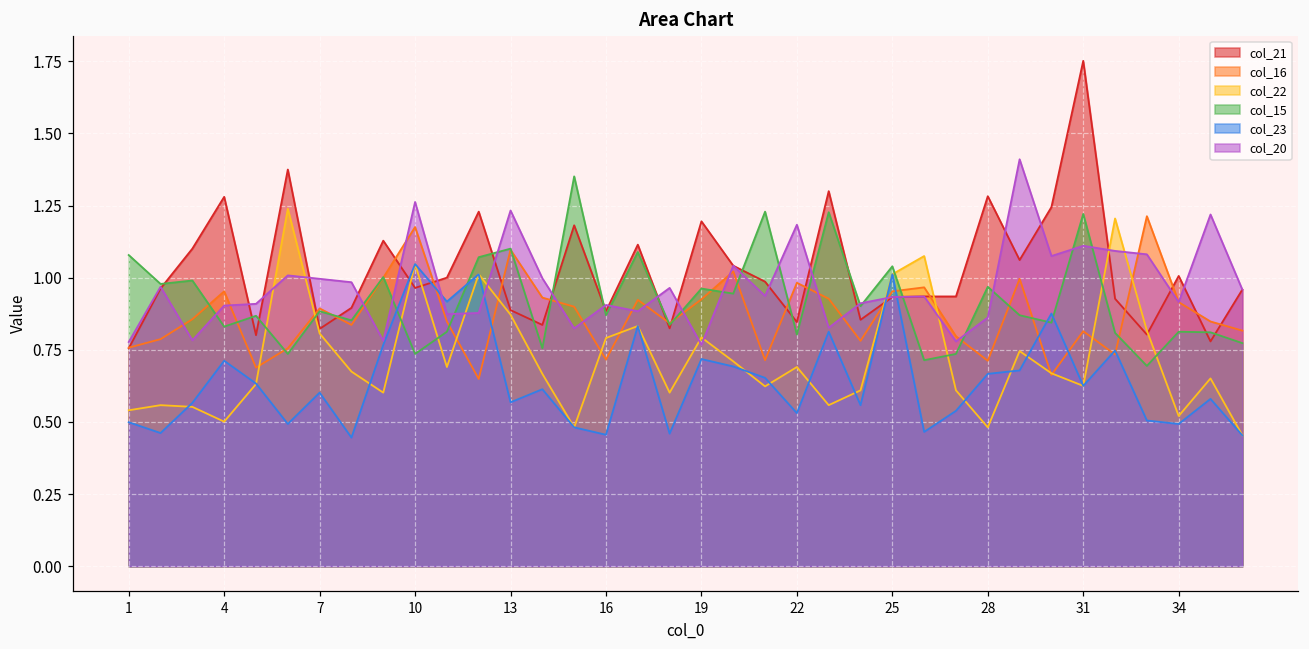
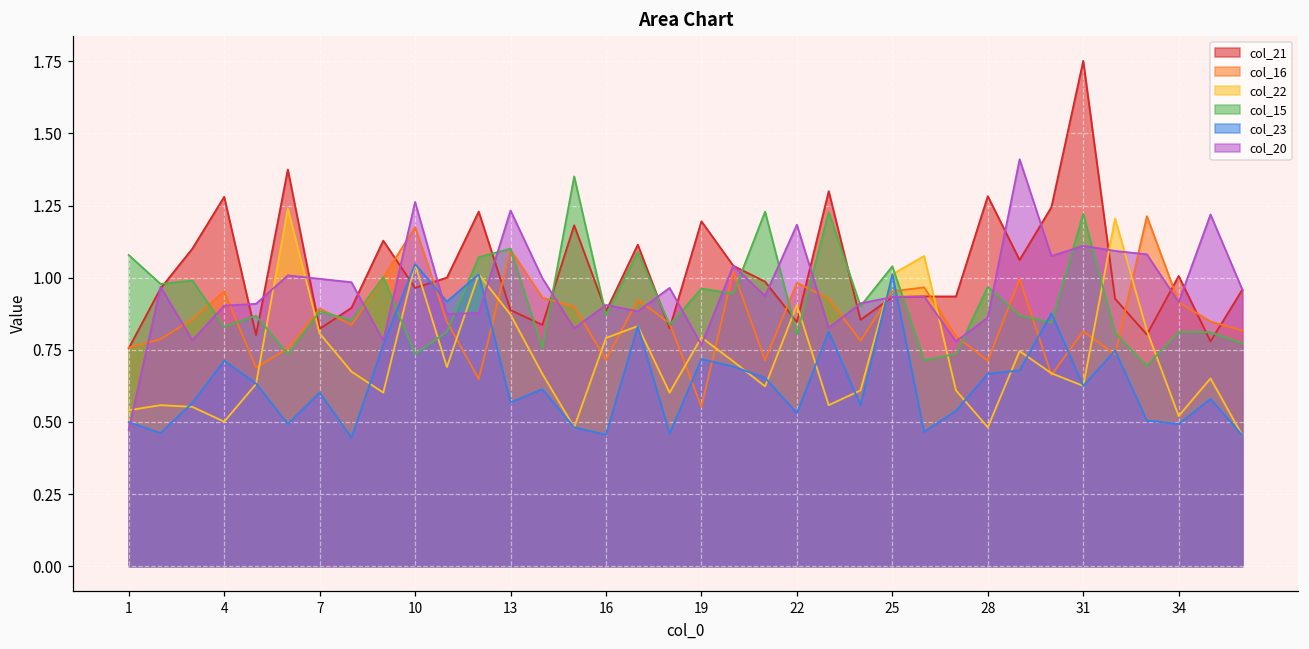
col_20, 1: 0.78 -> 0.47
col_16, 19: 0.93 -> 0.55
col_22, 22: 0.69 -> 0.91
